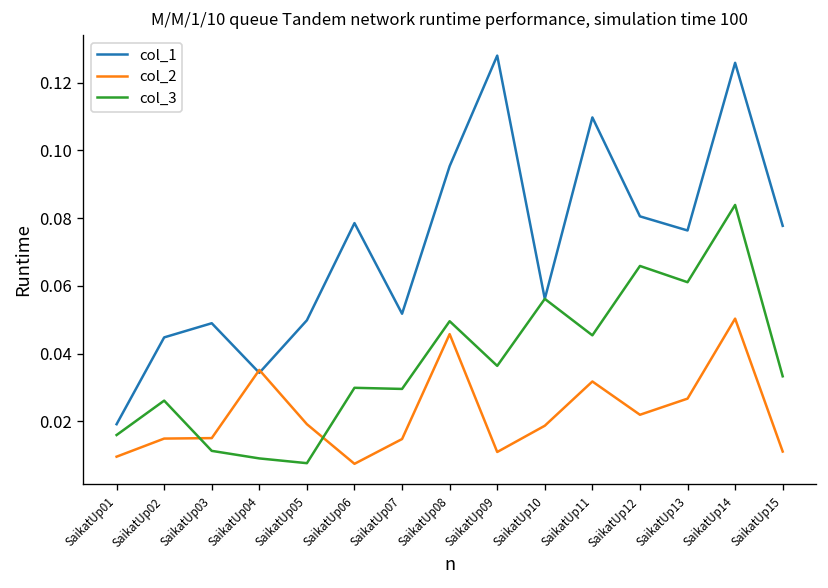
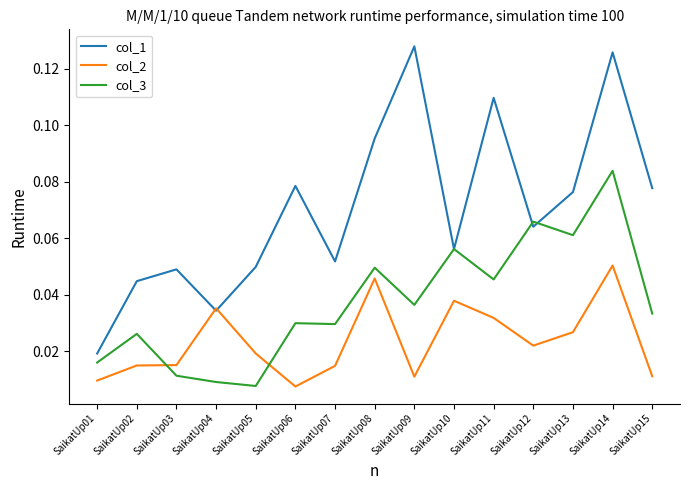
col_2, SaikatUp10: 0.019 -> 0.038
col_1, SaikatUp12: 0.081 -> 0.064
